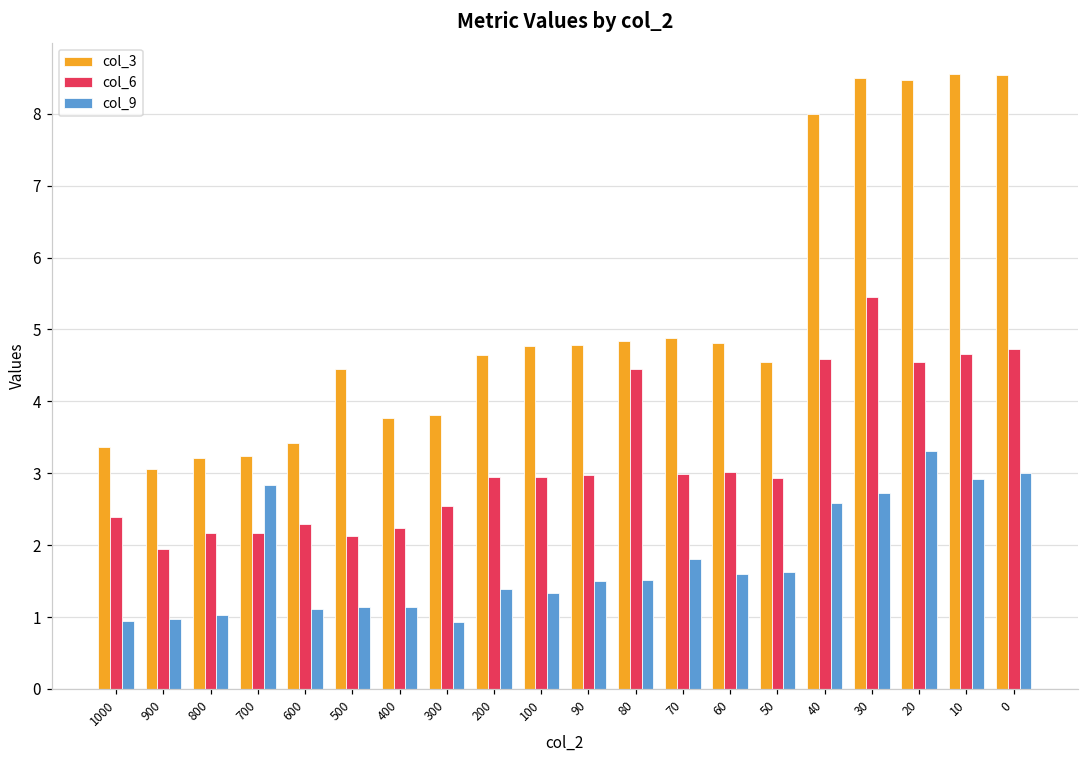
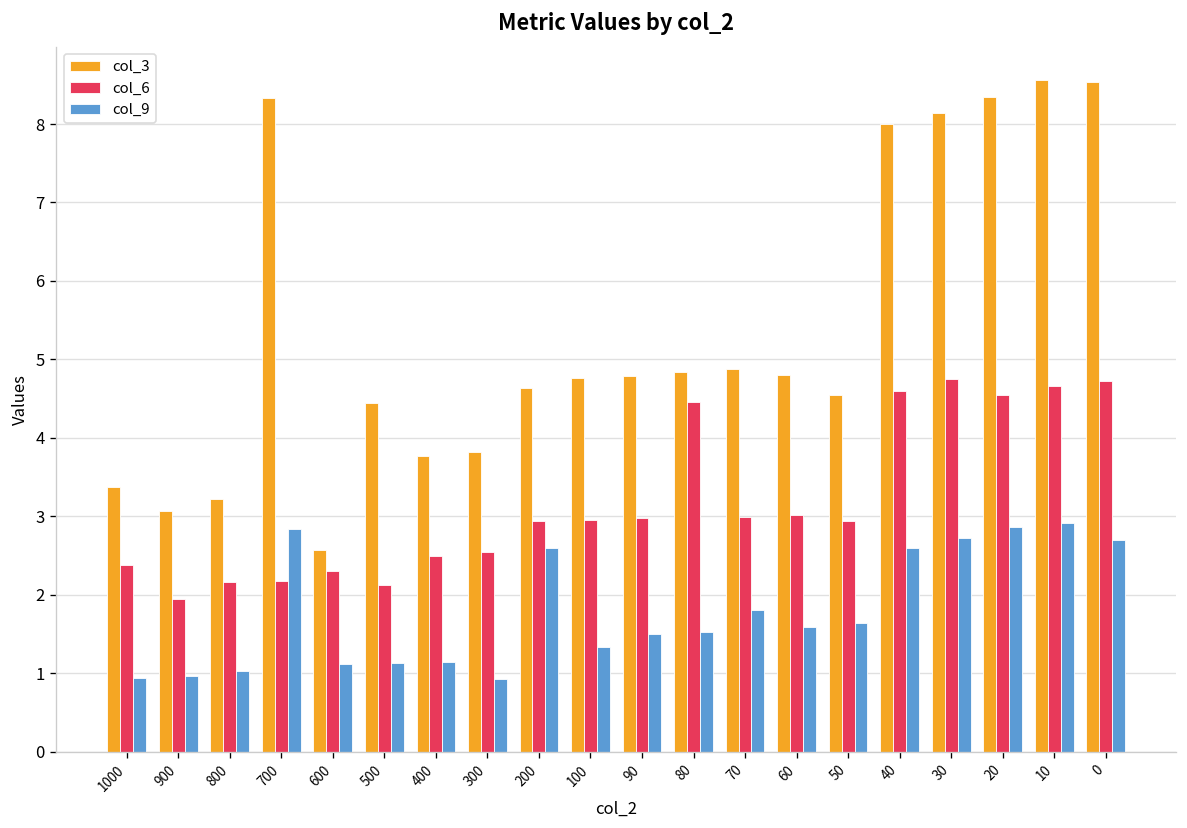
col_3, 700: 3.2 -> 8.3
col_3, 600: 3.4 -> 2.6
col_6, 400: 2.2 -> 2.5
col_9, 200: 1.4 -> 2.6
col_3, 30: 8.5 -> 8.1
col_6, 30: 5.5 -> 4.7
col_3, 20: 8.5 -> 8.3
col_9, 20: 3.3 -> 2.9
col_9, 0: 3.0 -> 2.7
